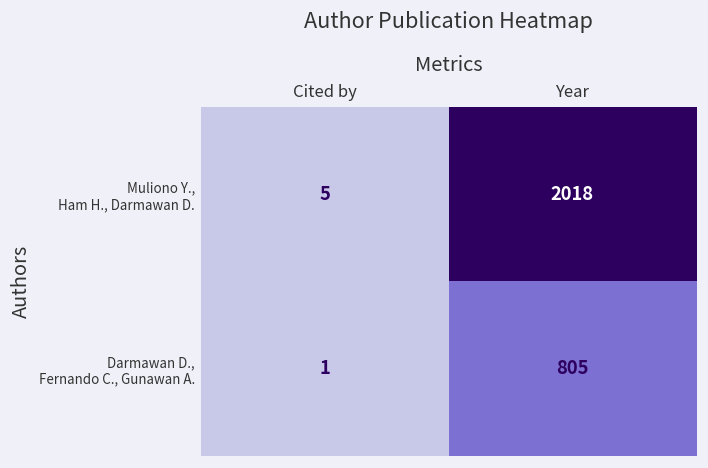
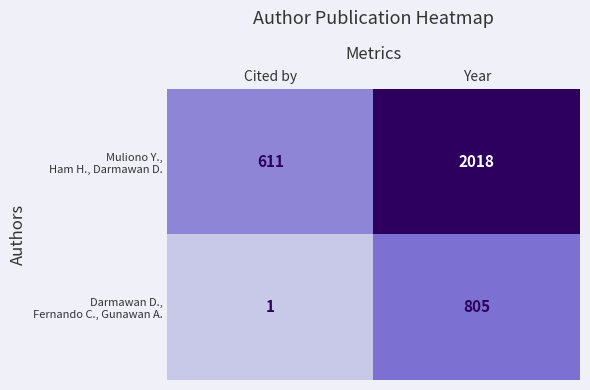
Muliono Y., Ham H., Darmawan D., Cited by: 5 -> 611
